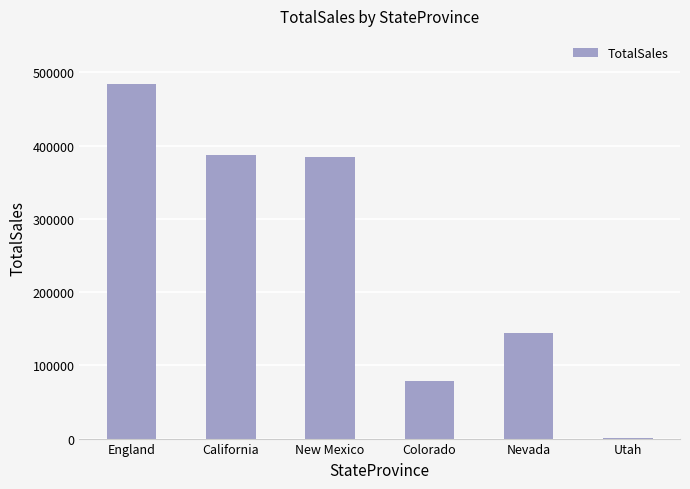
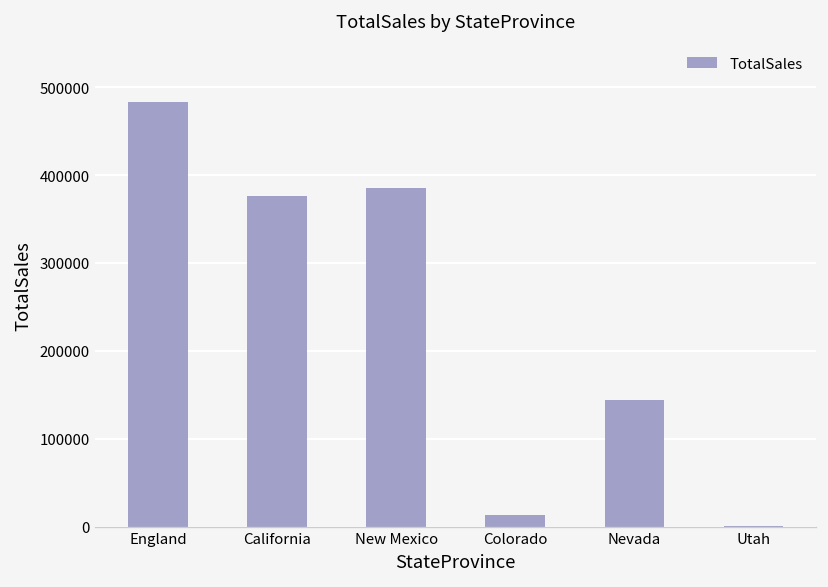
California: 390000 -> 380000
Colorado: 80000 -> 10000
